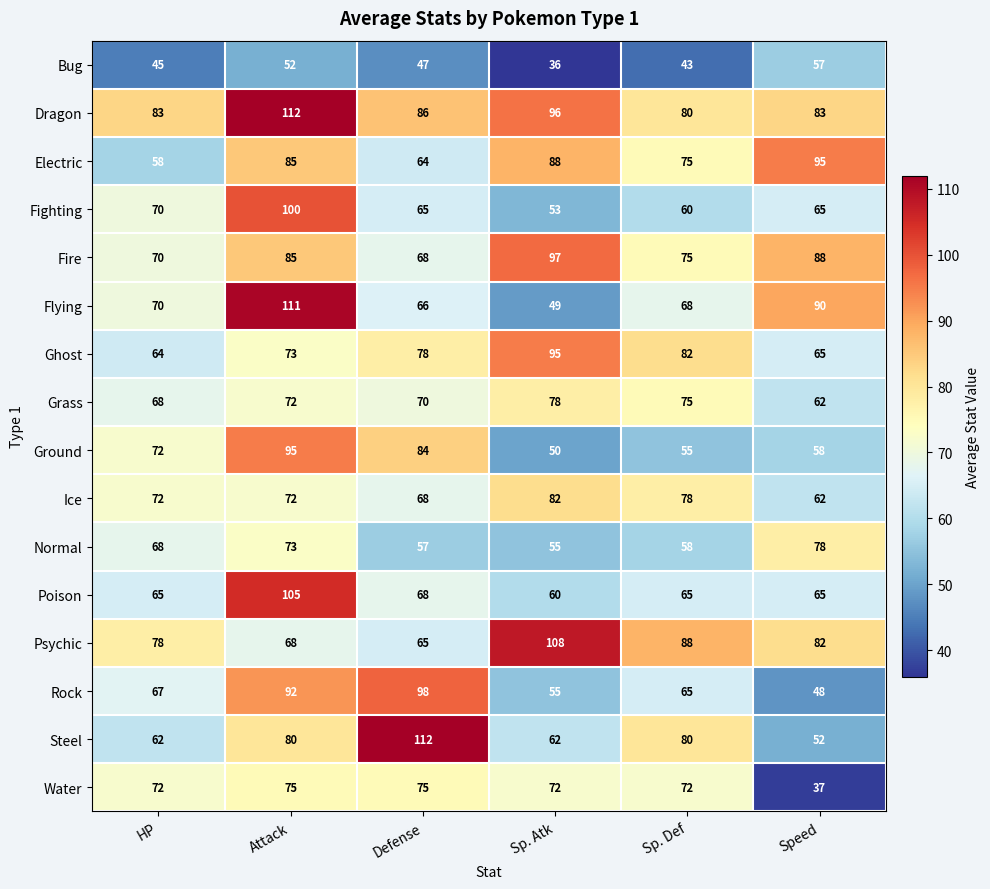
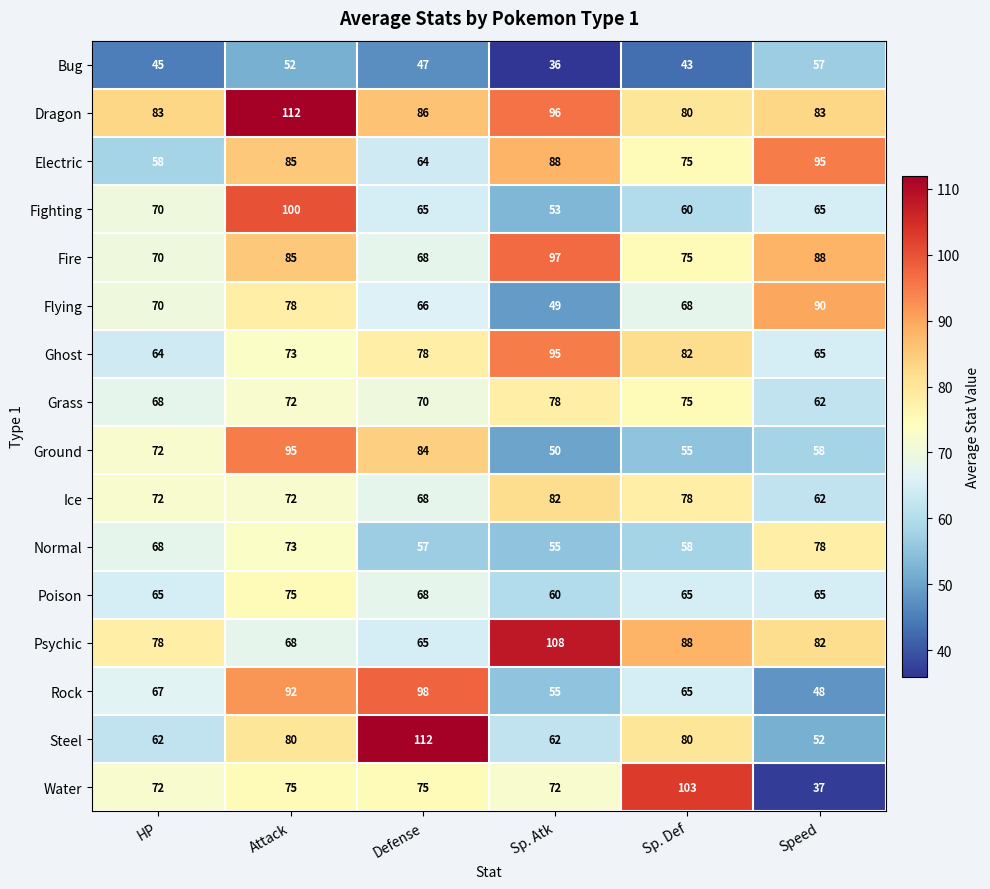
Flying, Attack: 111 -> 78
Poison, Attack: 105 -> 75
Water, Sp. Def: 72 -> 103
